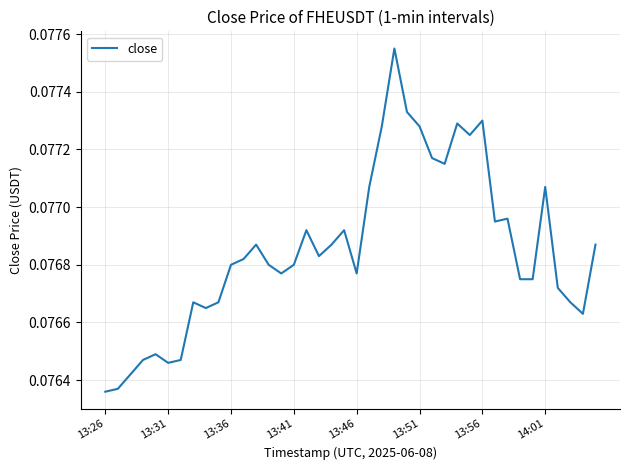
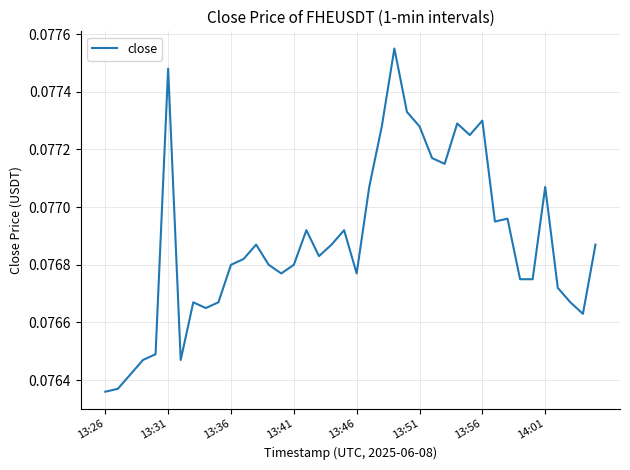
13:31: 0.07646 -> 0.07748
